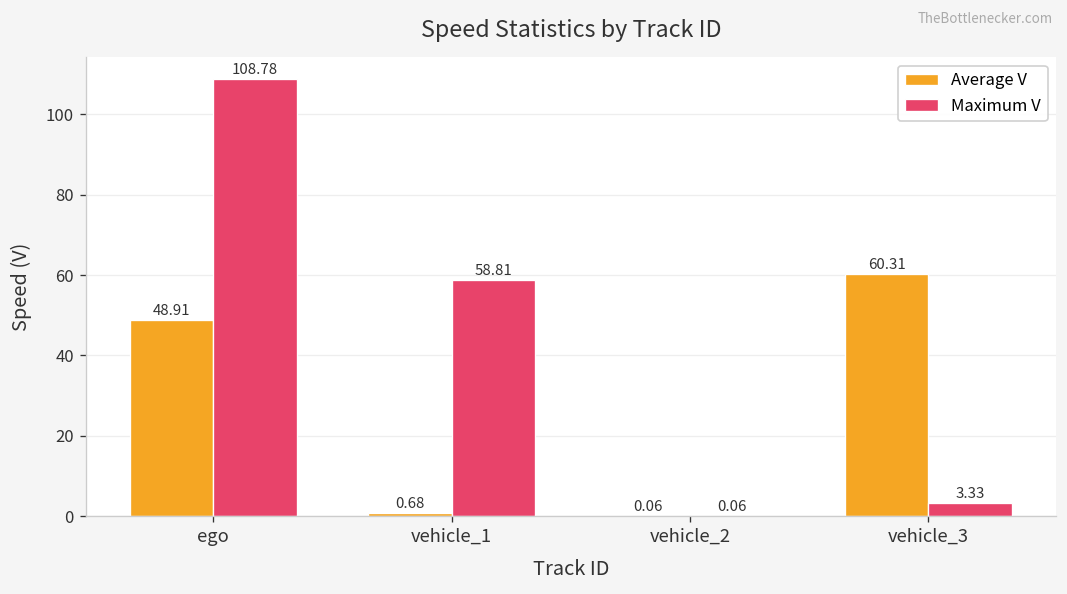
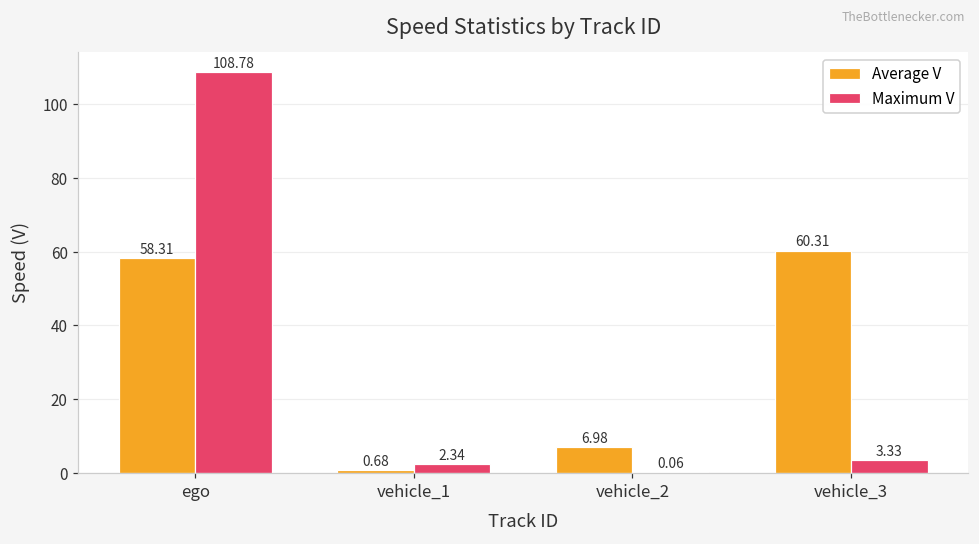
Average V, ego: 48.91 -> 58.31
Maximum V, vehicle_1: 58.81 -> 2.34
Average V, vehicle_2: 0.06 -> 6.98
